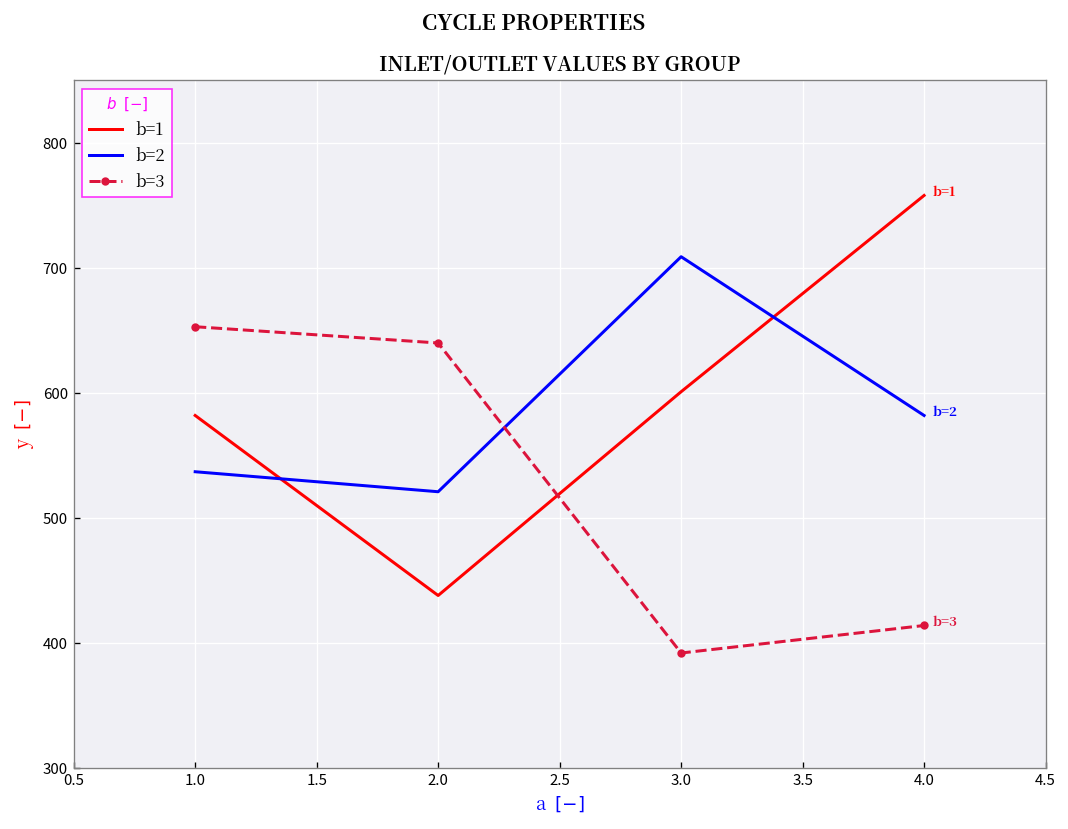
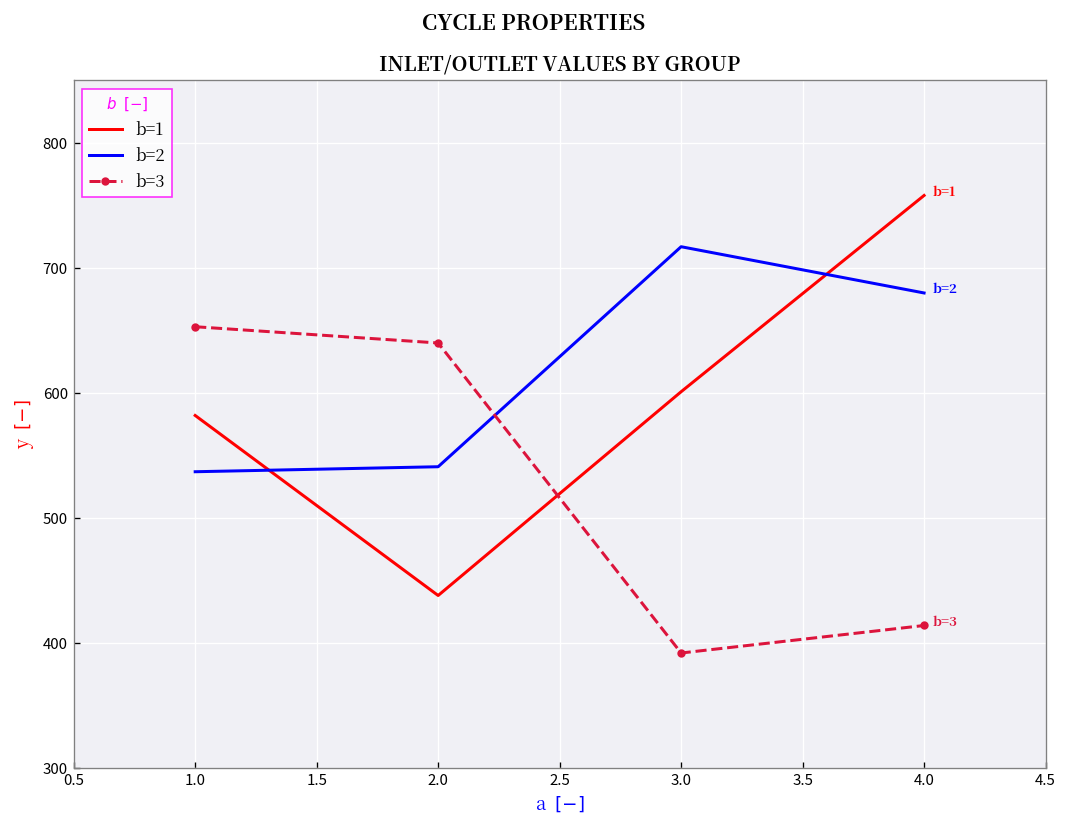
b=2, 2.0: 521 -> 541
b=2, 3.0: 709 -> 717
b=2, 4.0: 582 -> 680
